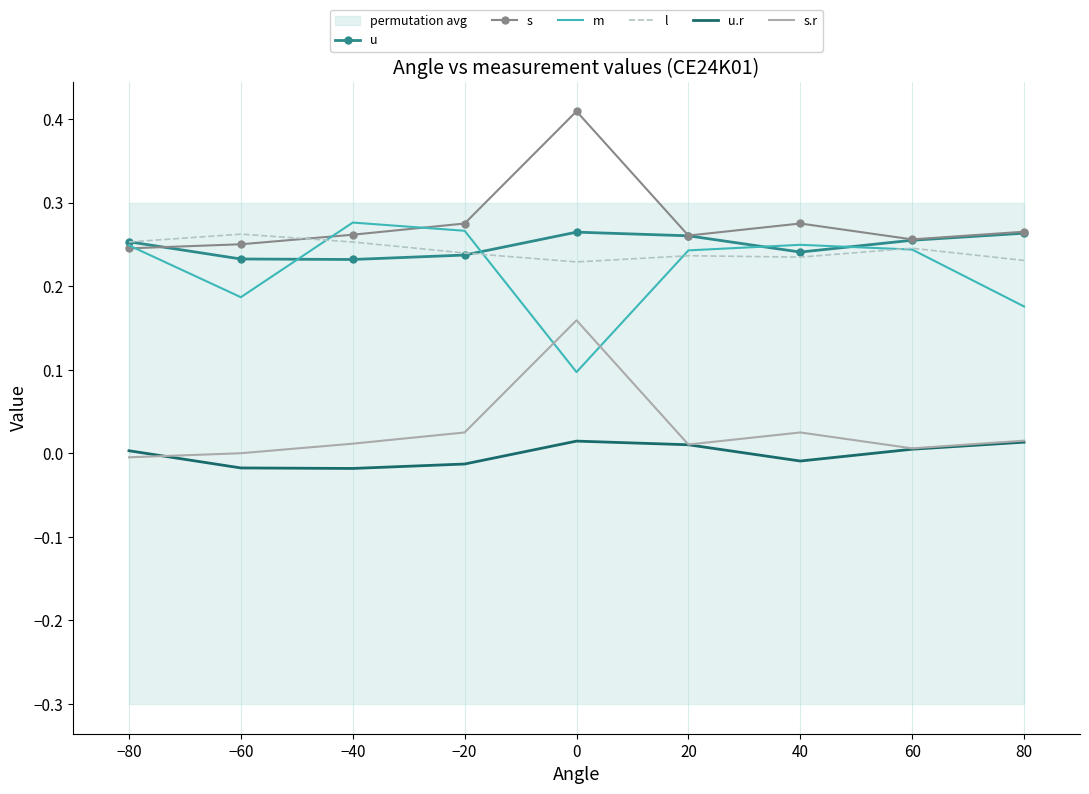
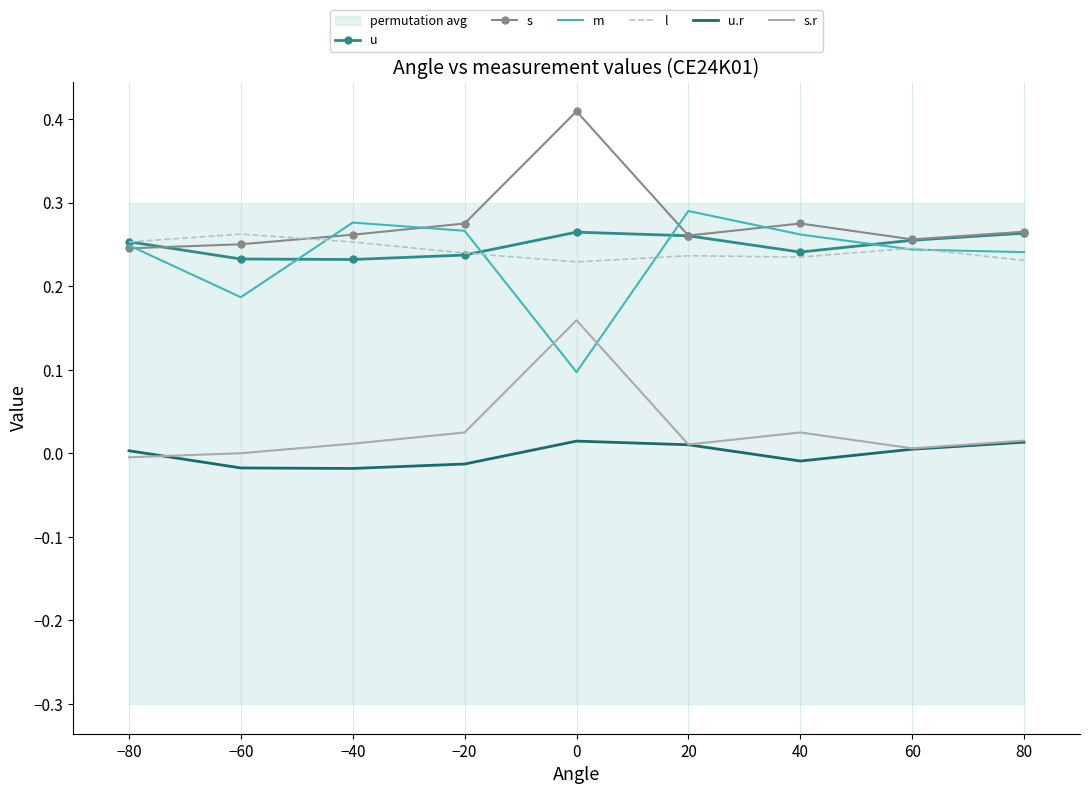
m, 20: 0.24 -> 0.29
m, 40: 0.25 -> 0.26
m, 80: 0.18 -> 0.24
